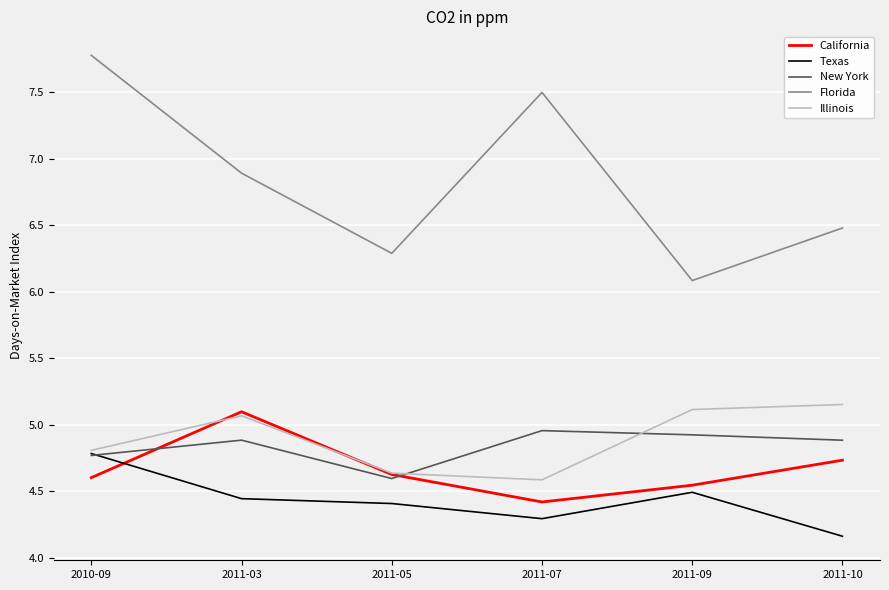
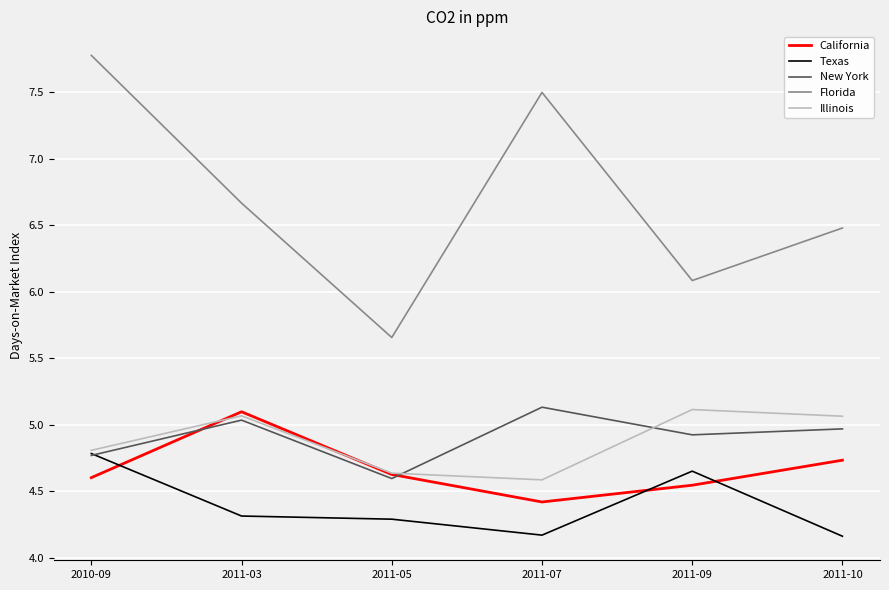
Texas, 2011-03: 4.44 -> 4.31
New York, 2011-03: 4.88 -> 5.03
Florida, 2011-03: 6.89 -> 6.67
Texas, 2011-05: 4.41 -> 4.29
Florida, 2011-05: 6.29 -> 5.66
Texas, 2011-07: 4.29 -> 4.17
New York, 2011-07: 4.96 -> 5.13
Texas, 2011-09: 4.49 -> 4.65
New York, 2011-10: 4.88 -> 4.97
Illinois, 2011-10: 5.15 -> 5.06
